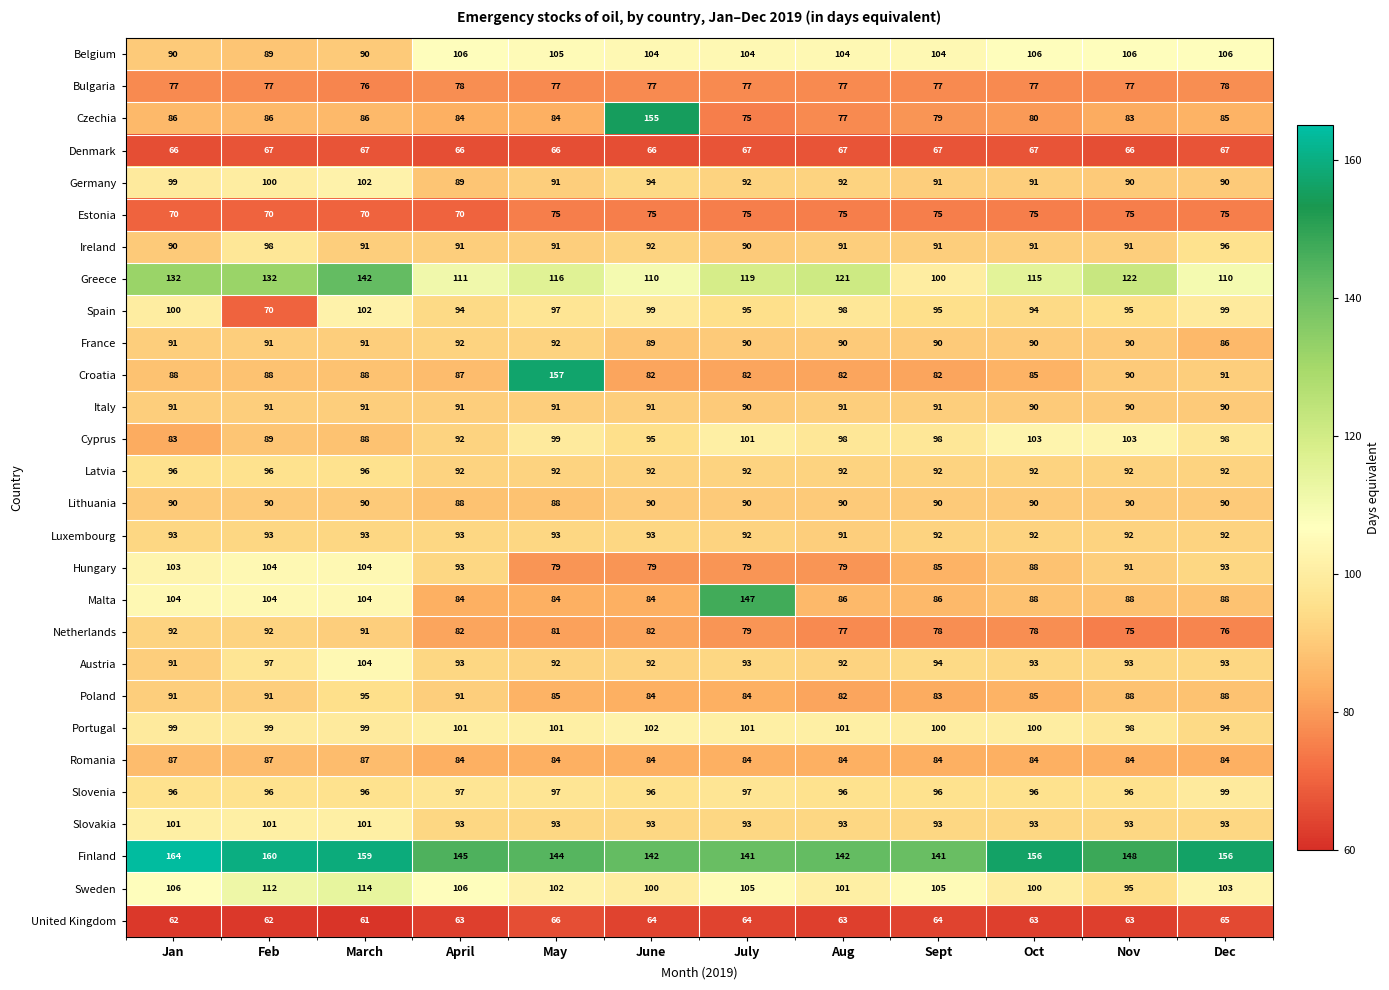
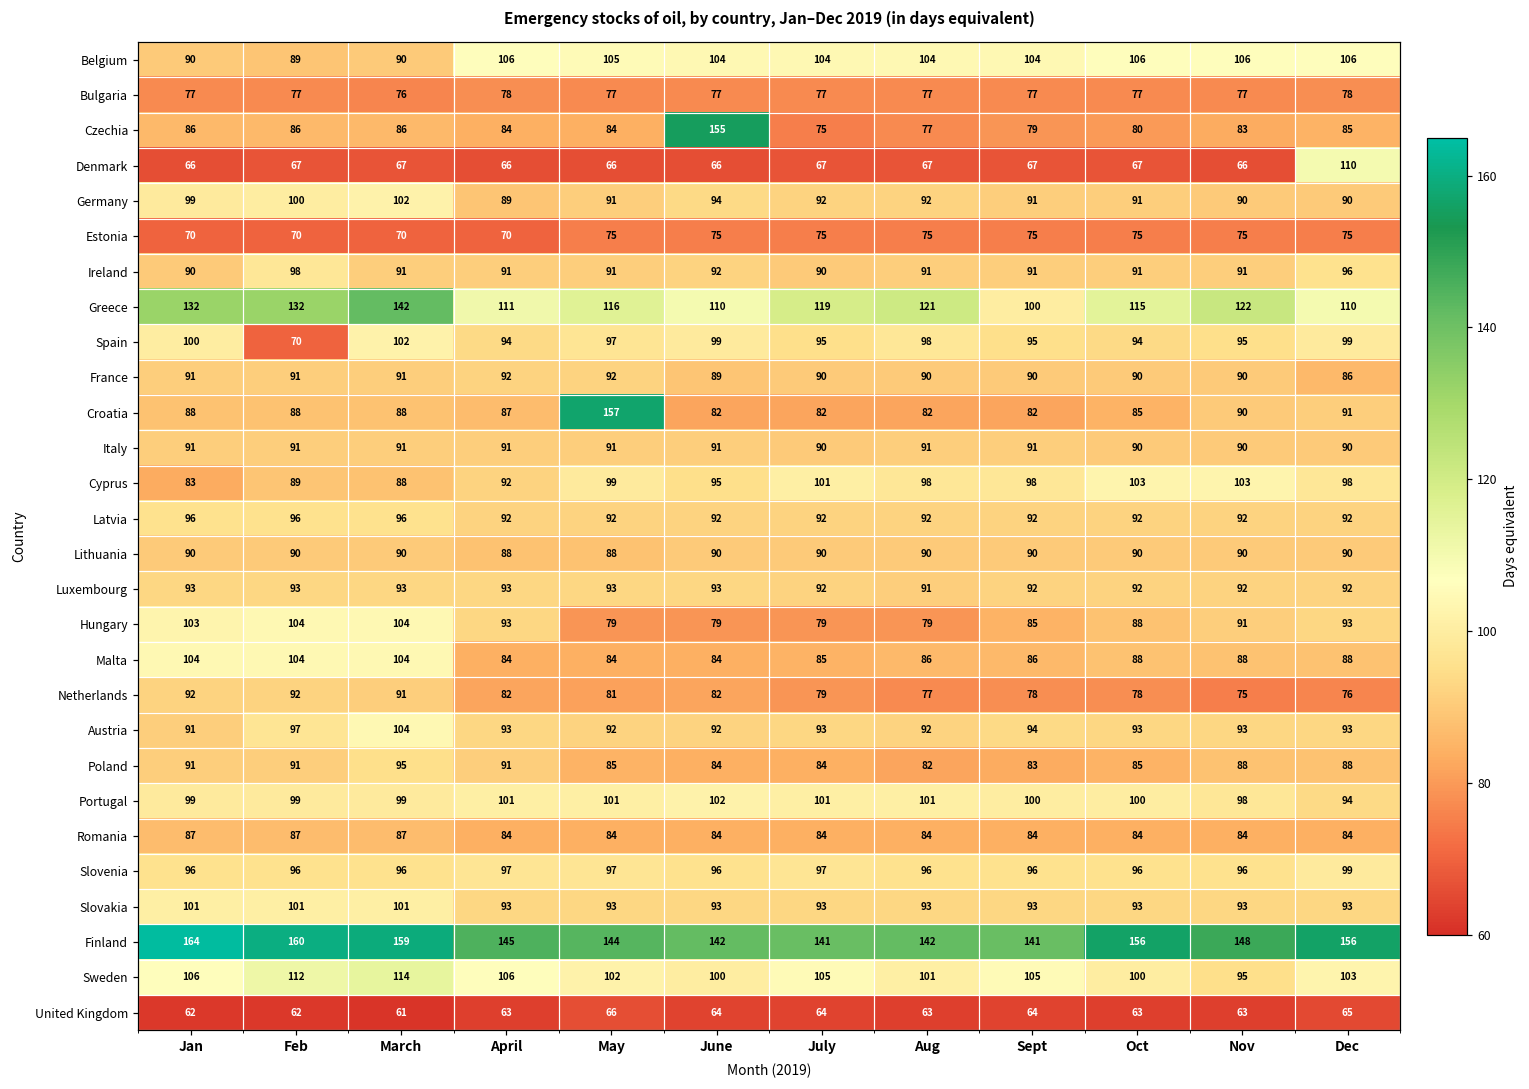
Denmark, Dec: 67 -> 110
Malta, July: 147 -> 85
